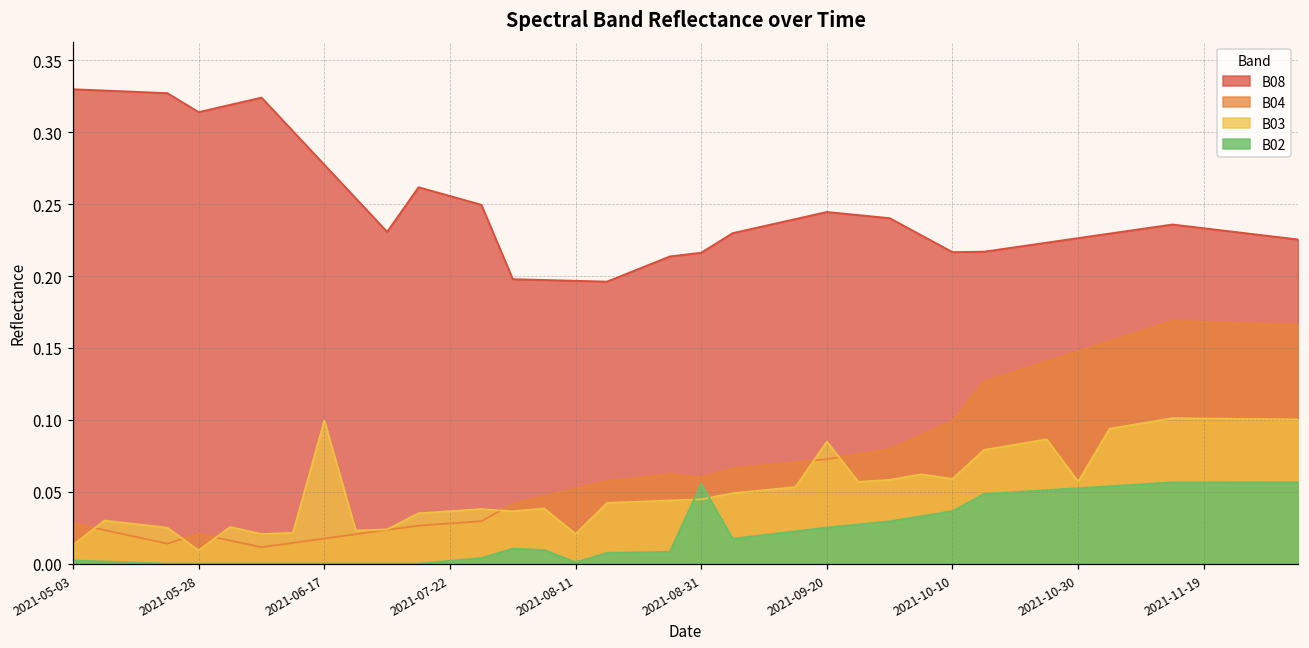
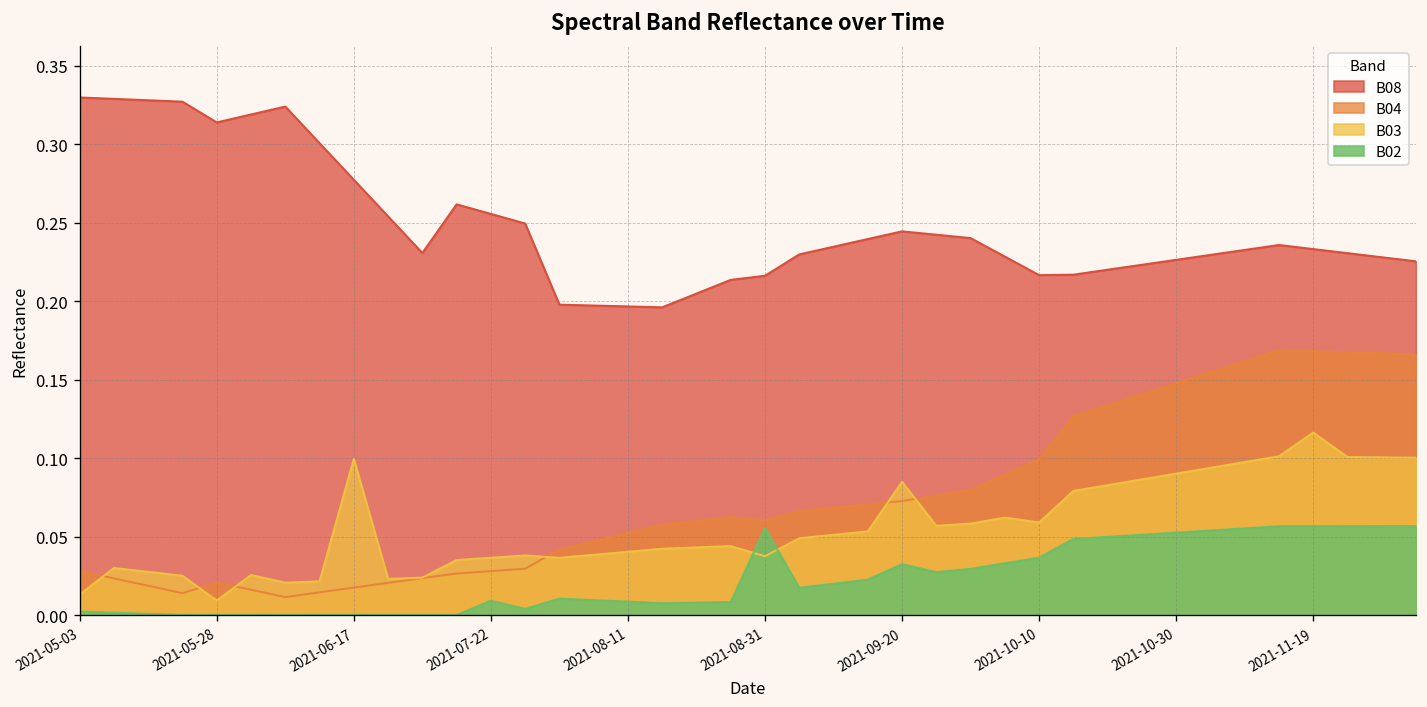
B02, 2021-07-22: 0.002 -> 0.009
B03, 2021-08-11: 0.021 -> 0.040
B02, 2021-08-11: 0.001 -> 0.009
B03, 2021-08-31: 0.045 -> 0.038
B02, 2021-09-20: 0.025 -> 0.033
B03, 2021-10-30: 0.057 -> 0.090
B03, 2021-11-19: 0.101 -> 0.116
